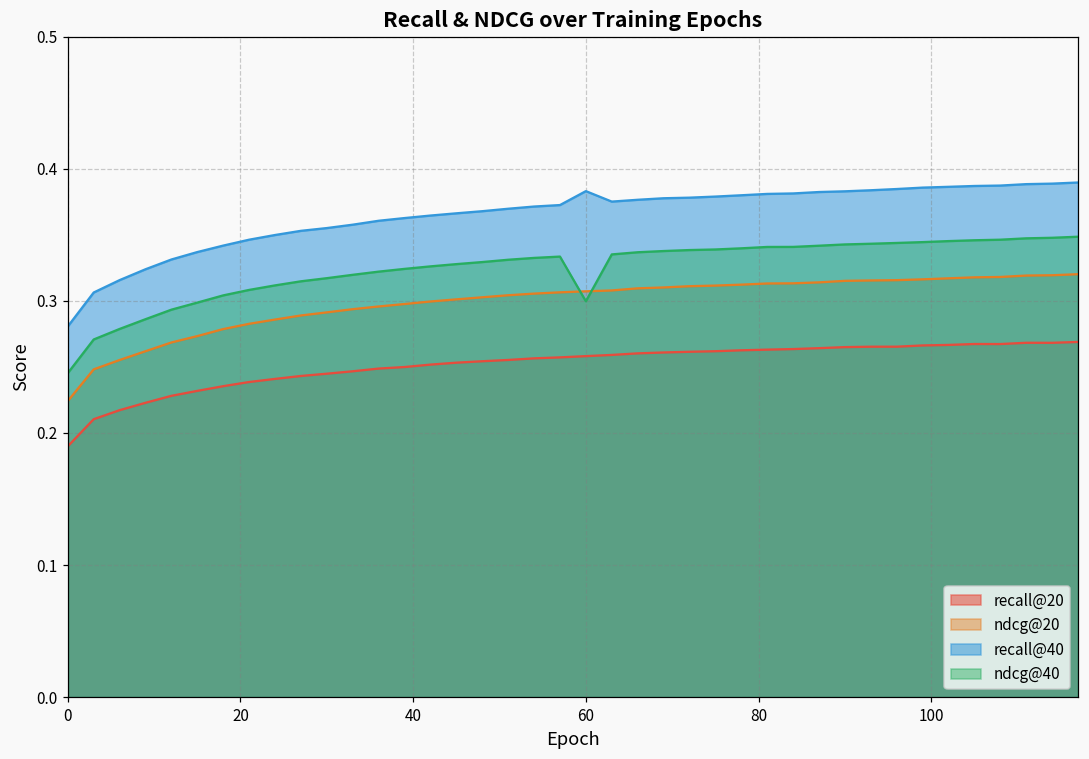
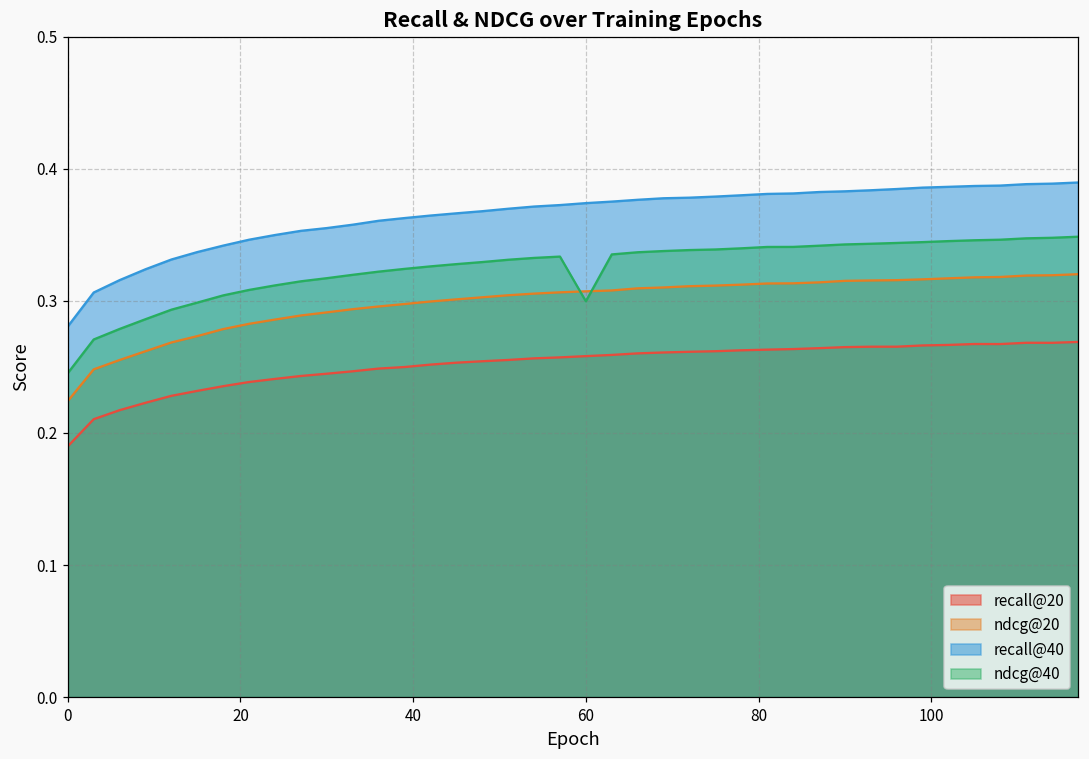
recall@40, 60: 0.383 -> 0.374
